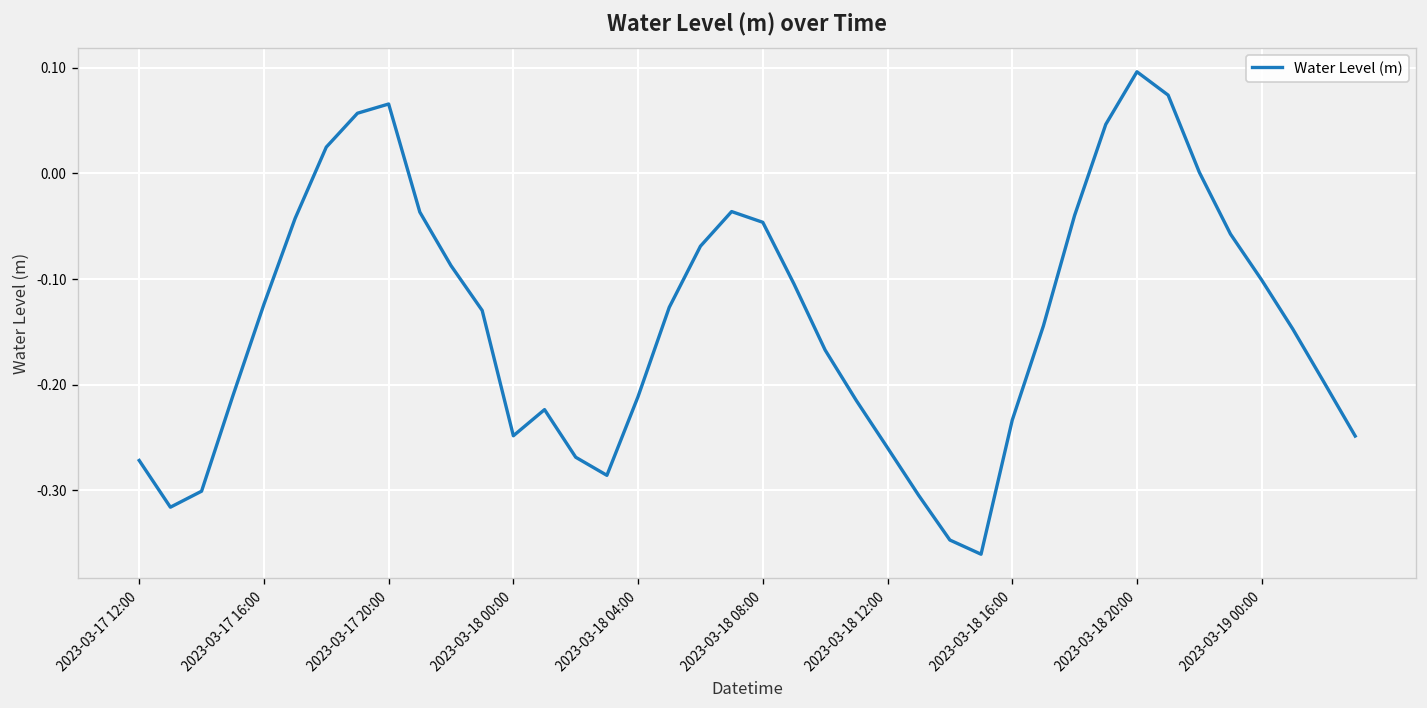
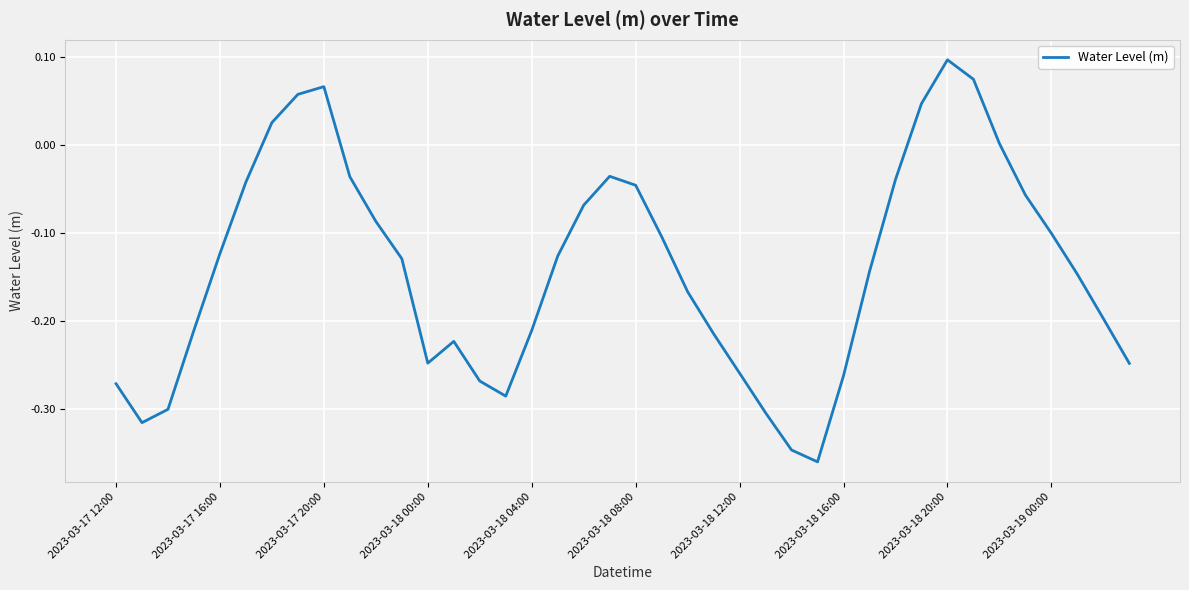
2023-03-18 16:00: -0.23 -> -0.26
